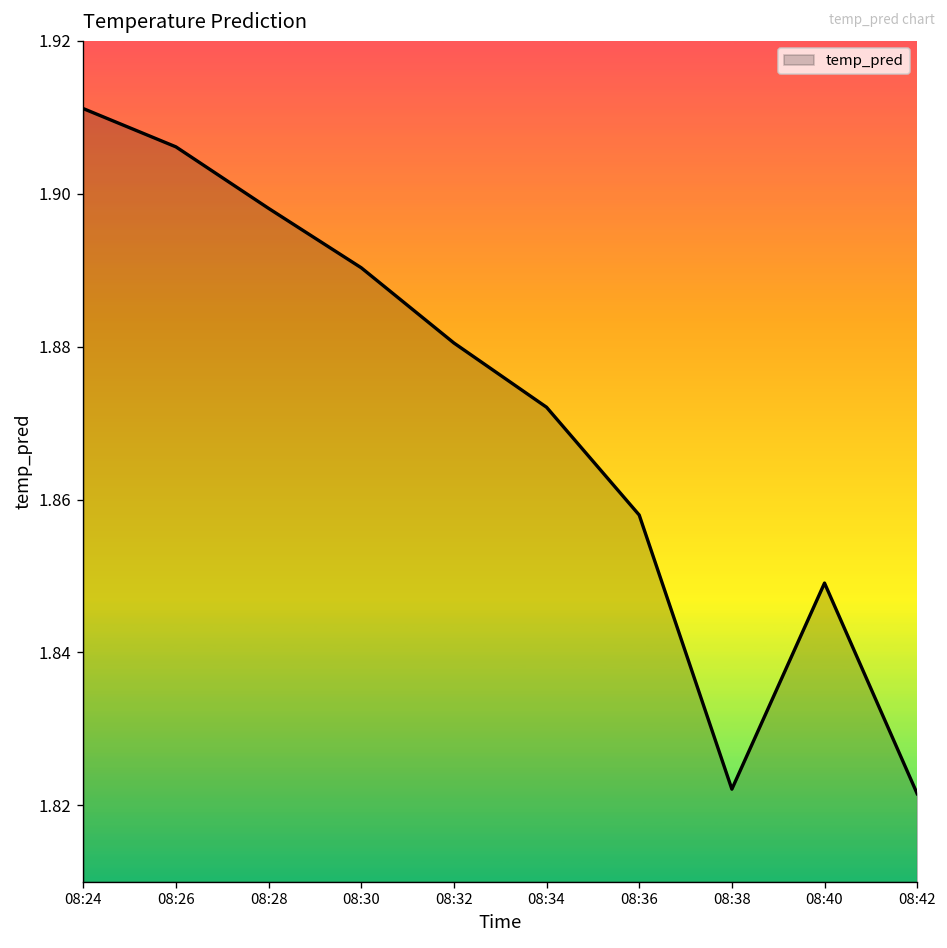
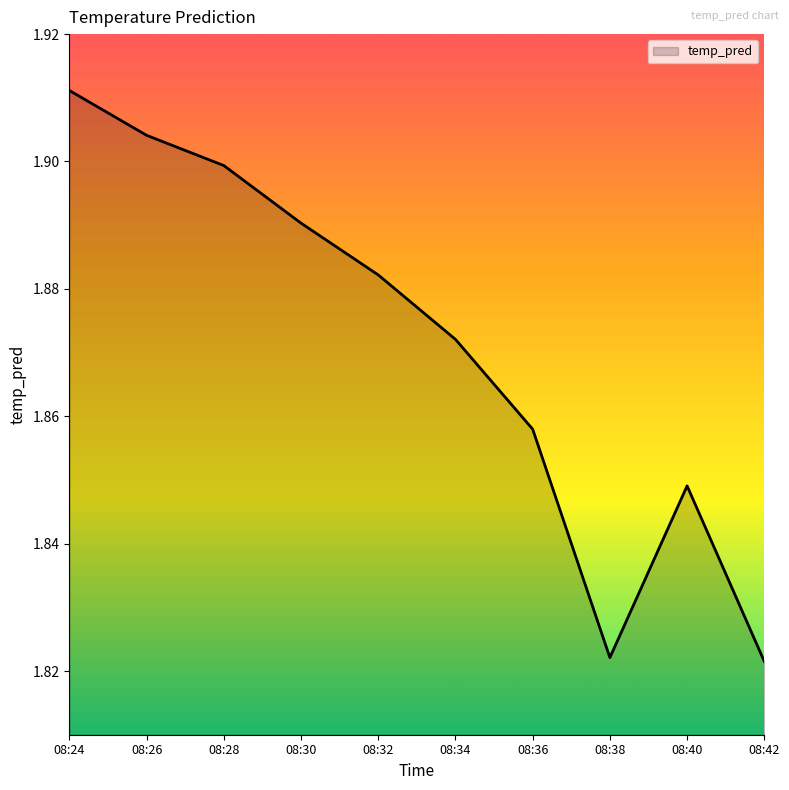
08:26: 1.906 -> 1.904
08:28: 1.898 -> 1.899
08:32: 1.880 -> 1.882
